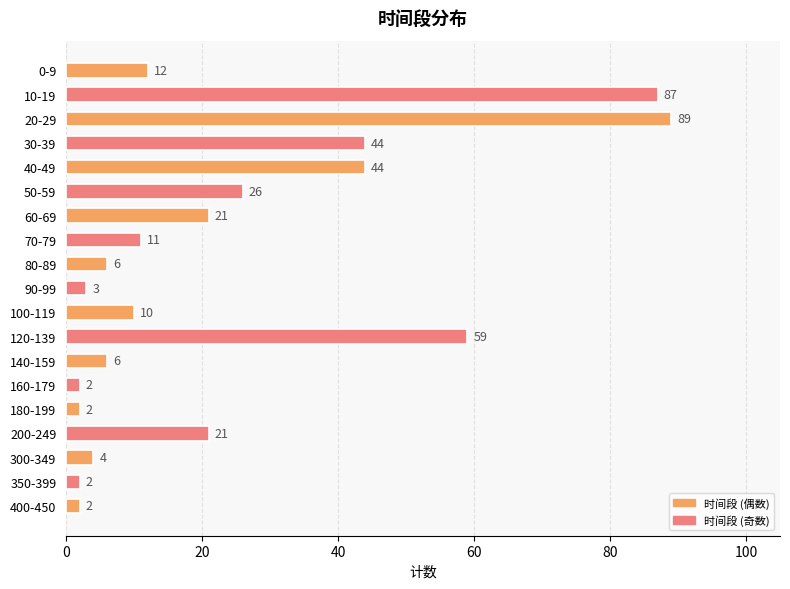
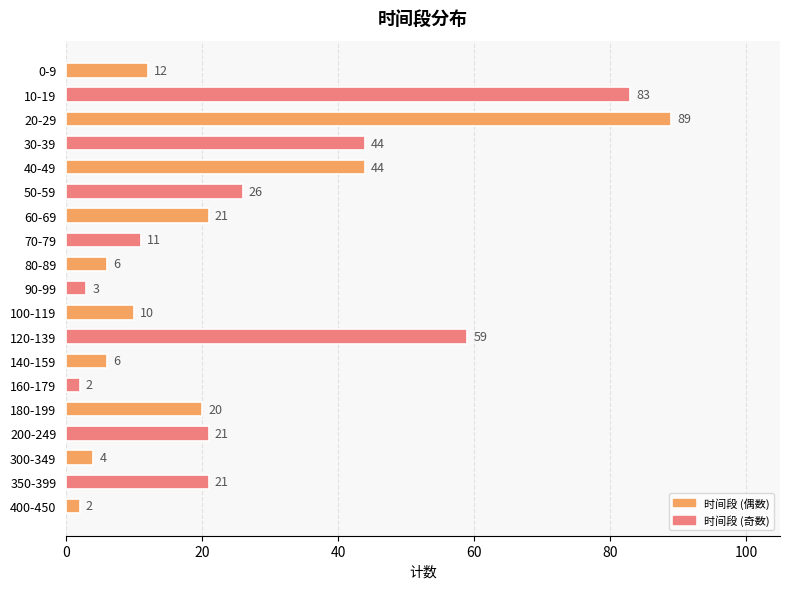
10-19: 87 -> 83
180-199: 2 -> 20
350-399: 2 -> 21
